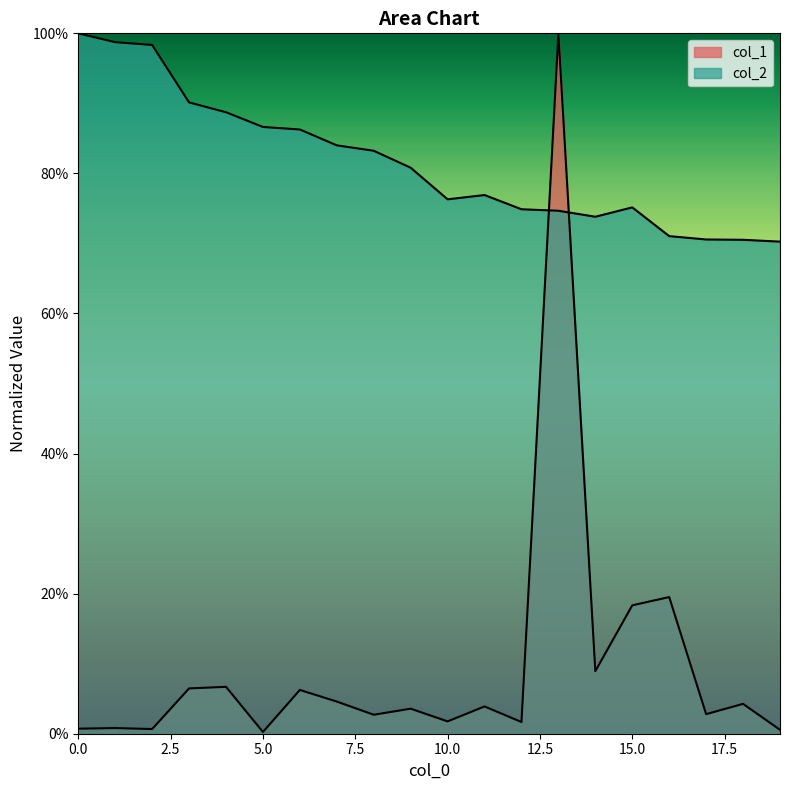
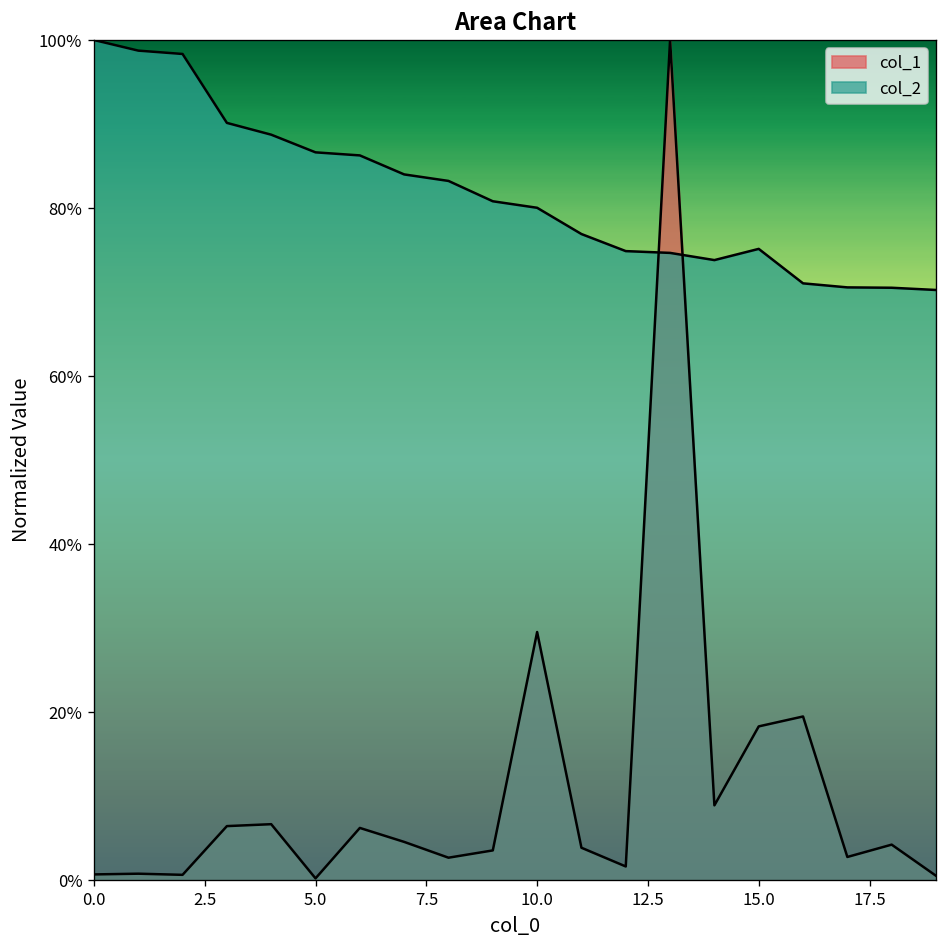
col_1, 10.0: 2% -> 30%
col_2, 10.0: 76% -> 80%
